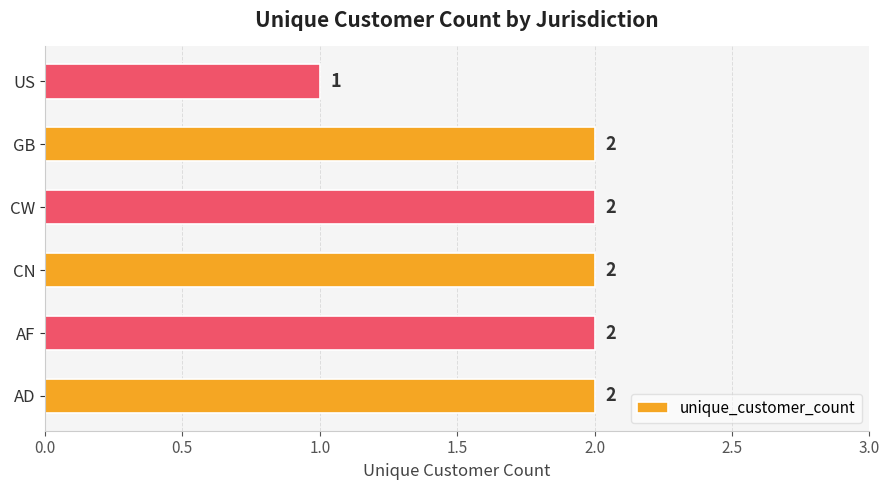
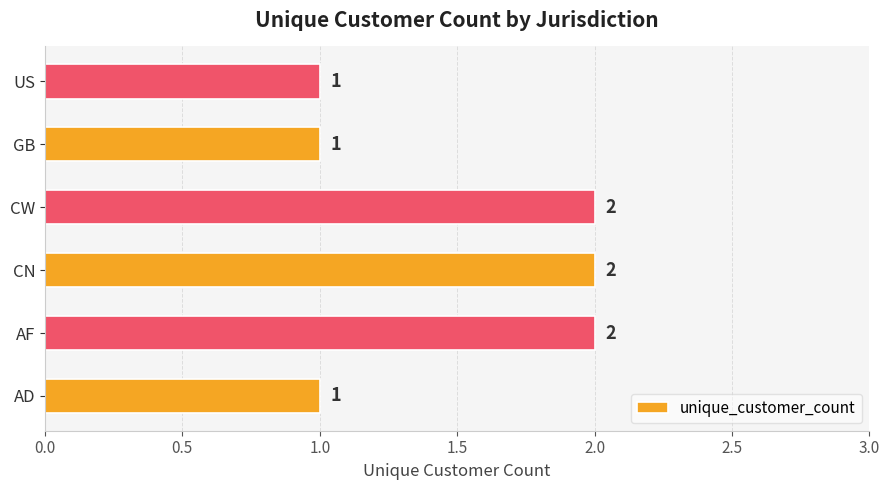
GB: 2 -> 1
AD: 2 -> 1
